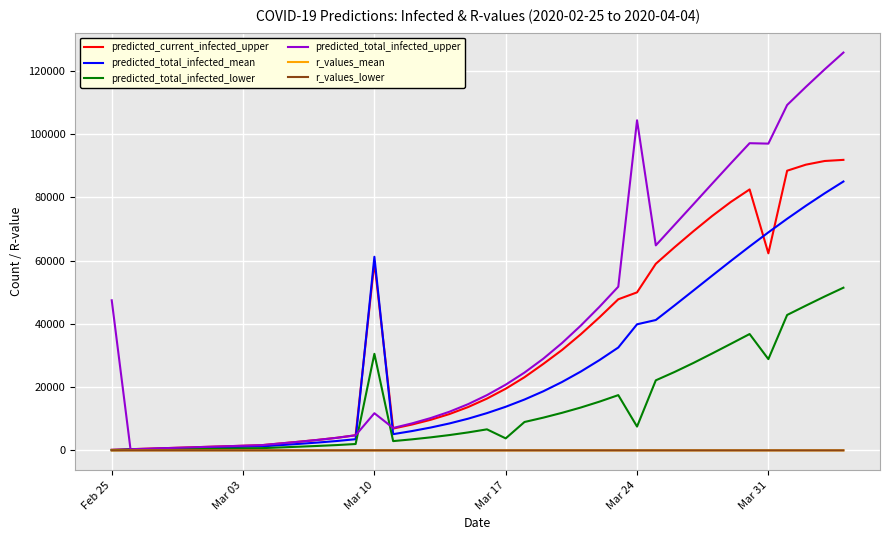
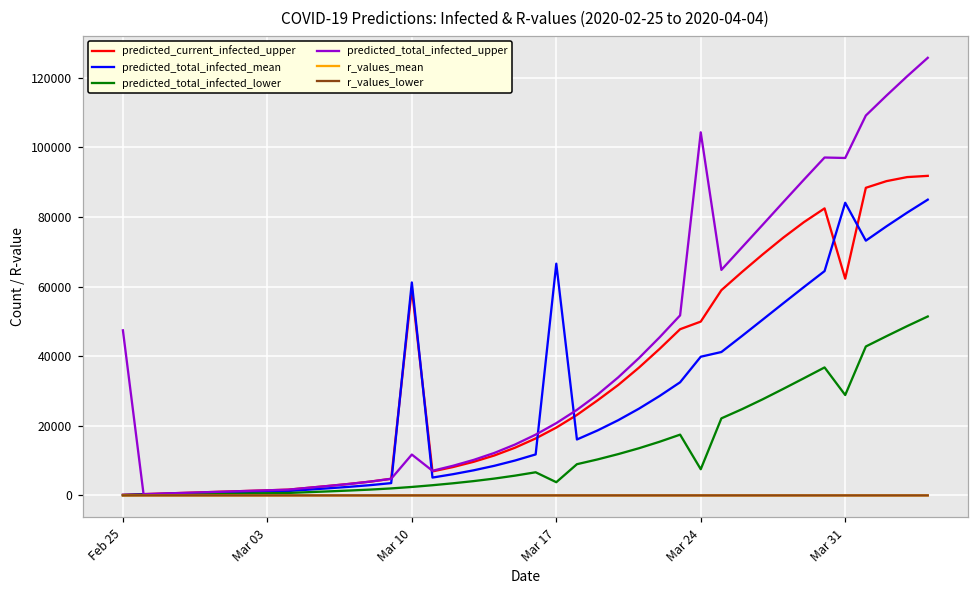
predicted_total_infected_lower, Mar 10: 31000 -> 2000
predicted_total_infected_mean, Mar 17: 14000 -> 67000
predicted_total_infected_mean, Mar 31: 69000 -> 84000
